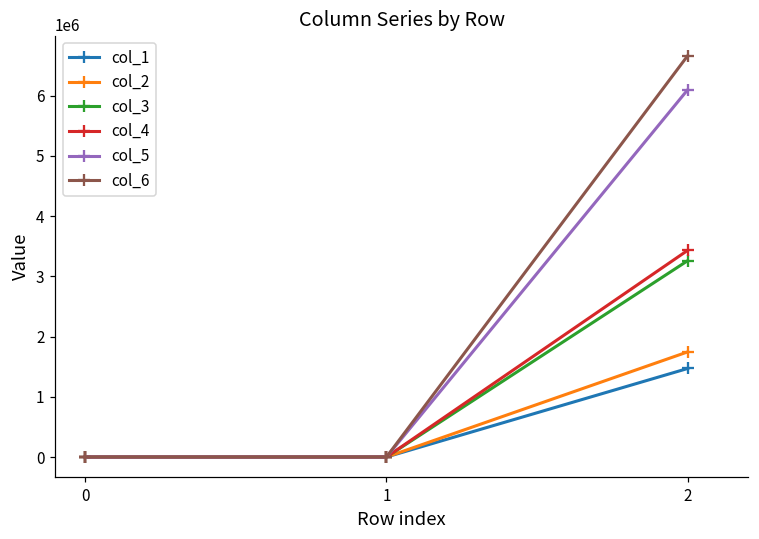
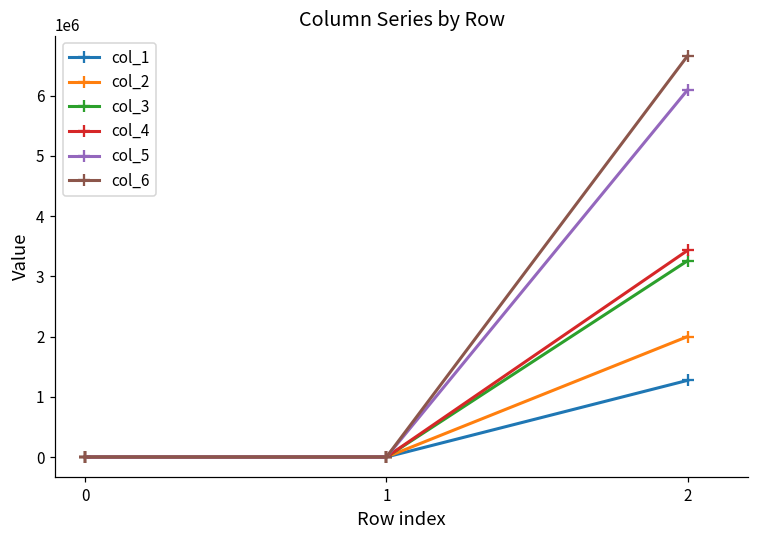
col_1, 2: 1500000 -> 1300000
col_2, 2: 1700000 -> 2000000
